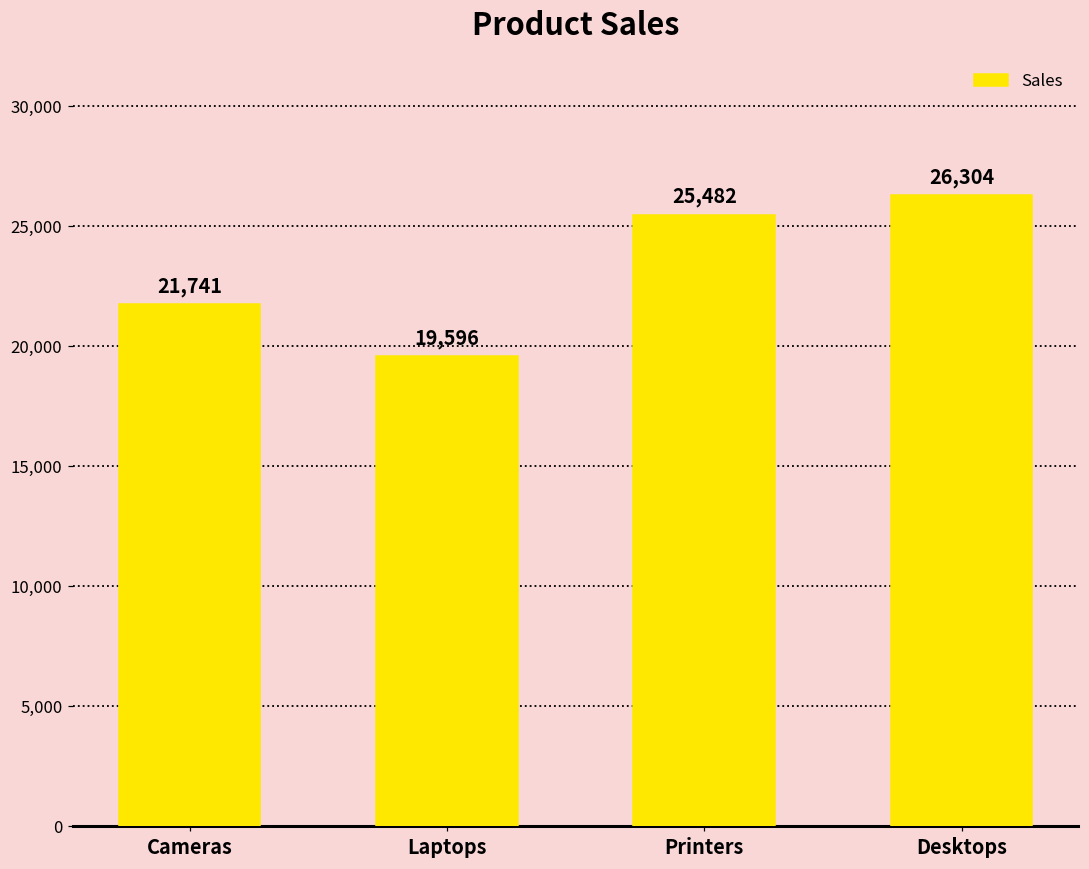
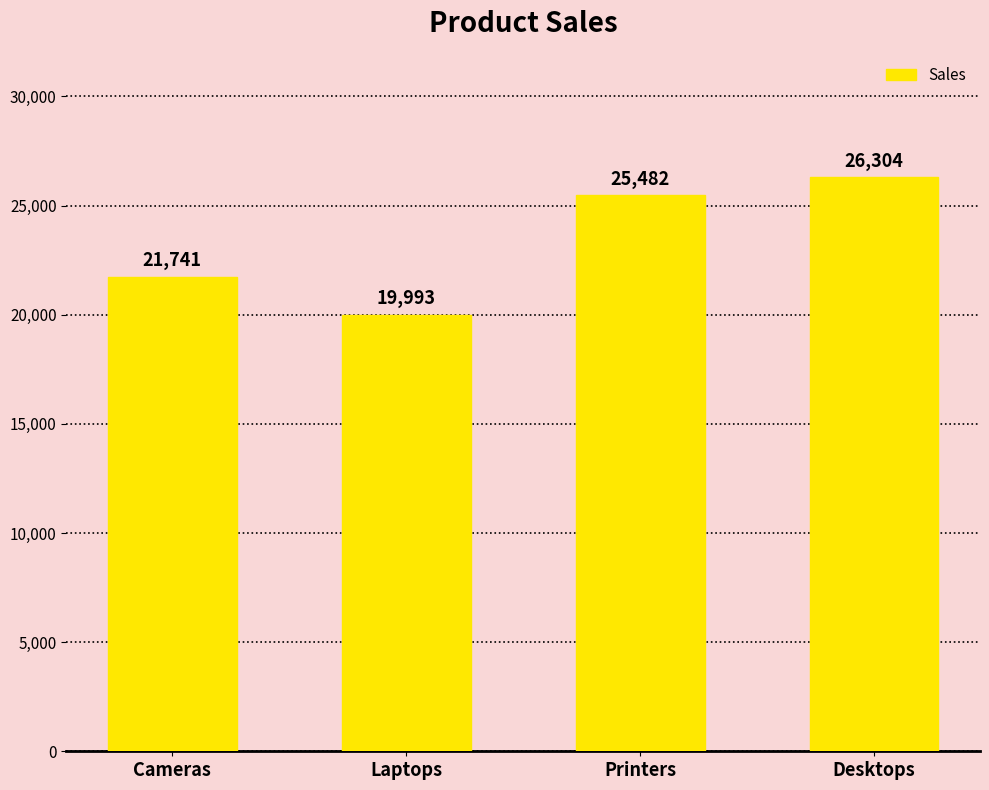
Laptops: 19,596 -> 19,993
